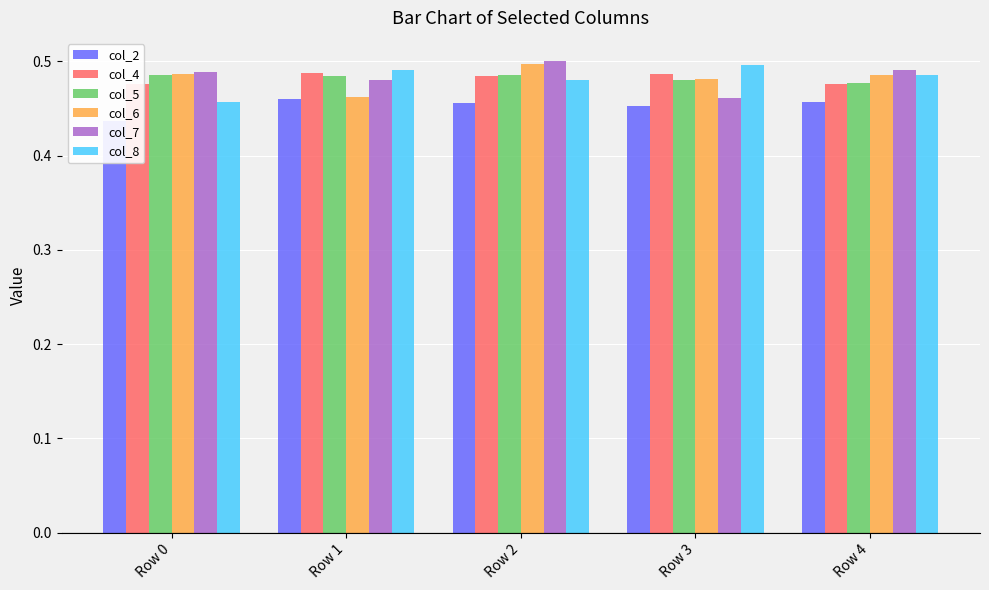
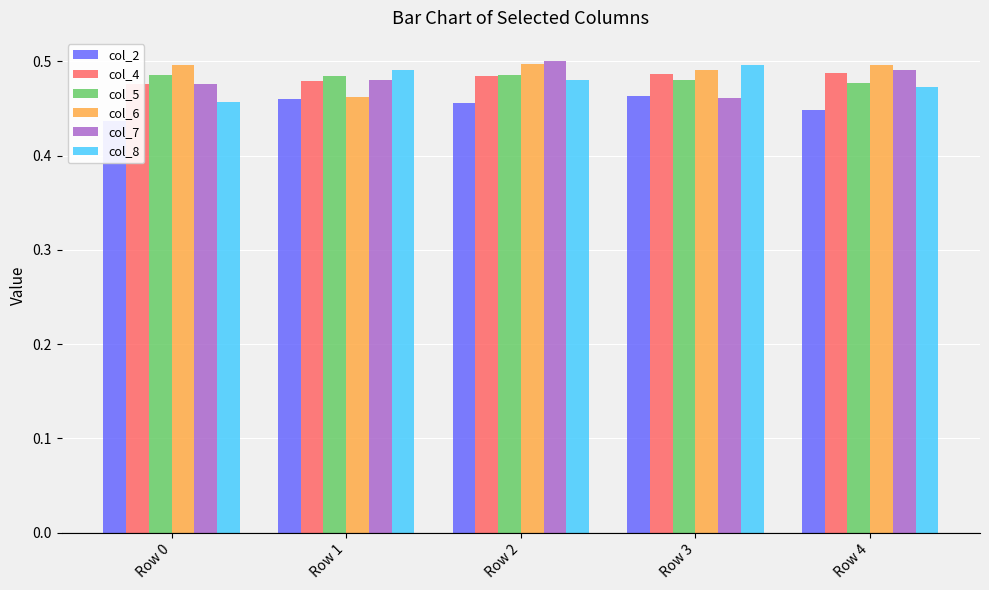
col_6, Row 0: 0.49 -> 0.50
col_7, Row 0: 0.49 -> 0.48
col_4, Row 1: 0.49 -> 0.48
col_2, Row 3: 0.45 -> 0.46
col_6, Row 3: 0.48 -> 0.49
col_2, Row 4: 0.46 -> 0.45
col_4, Row 4: 0.48 -> 0.49
col_6, Row 4: 0.49 -> 0.50
col_8, Row 4: 0.49 -> 0.47
